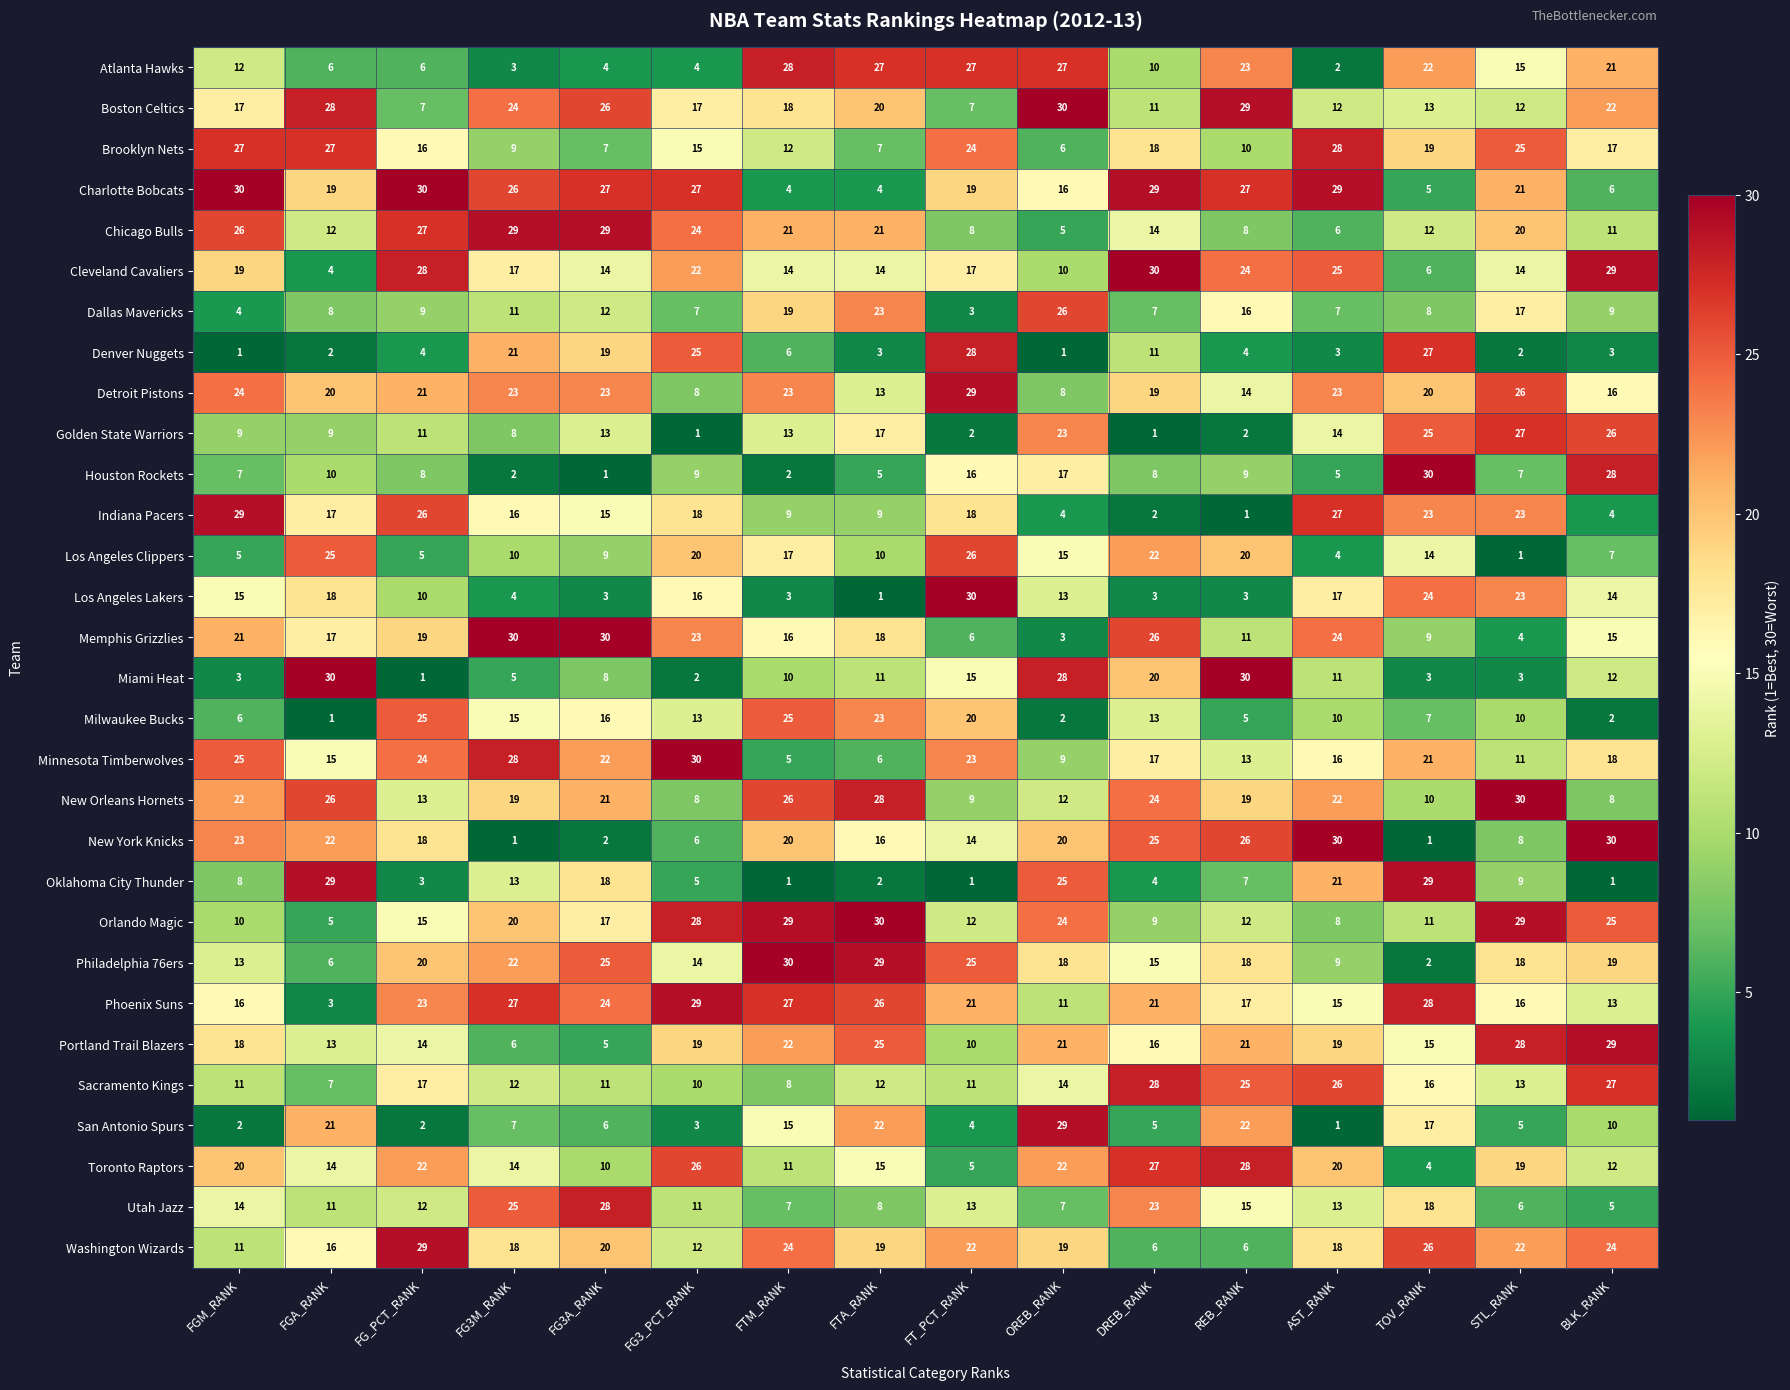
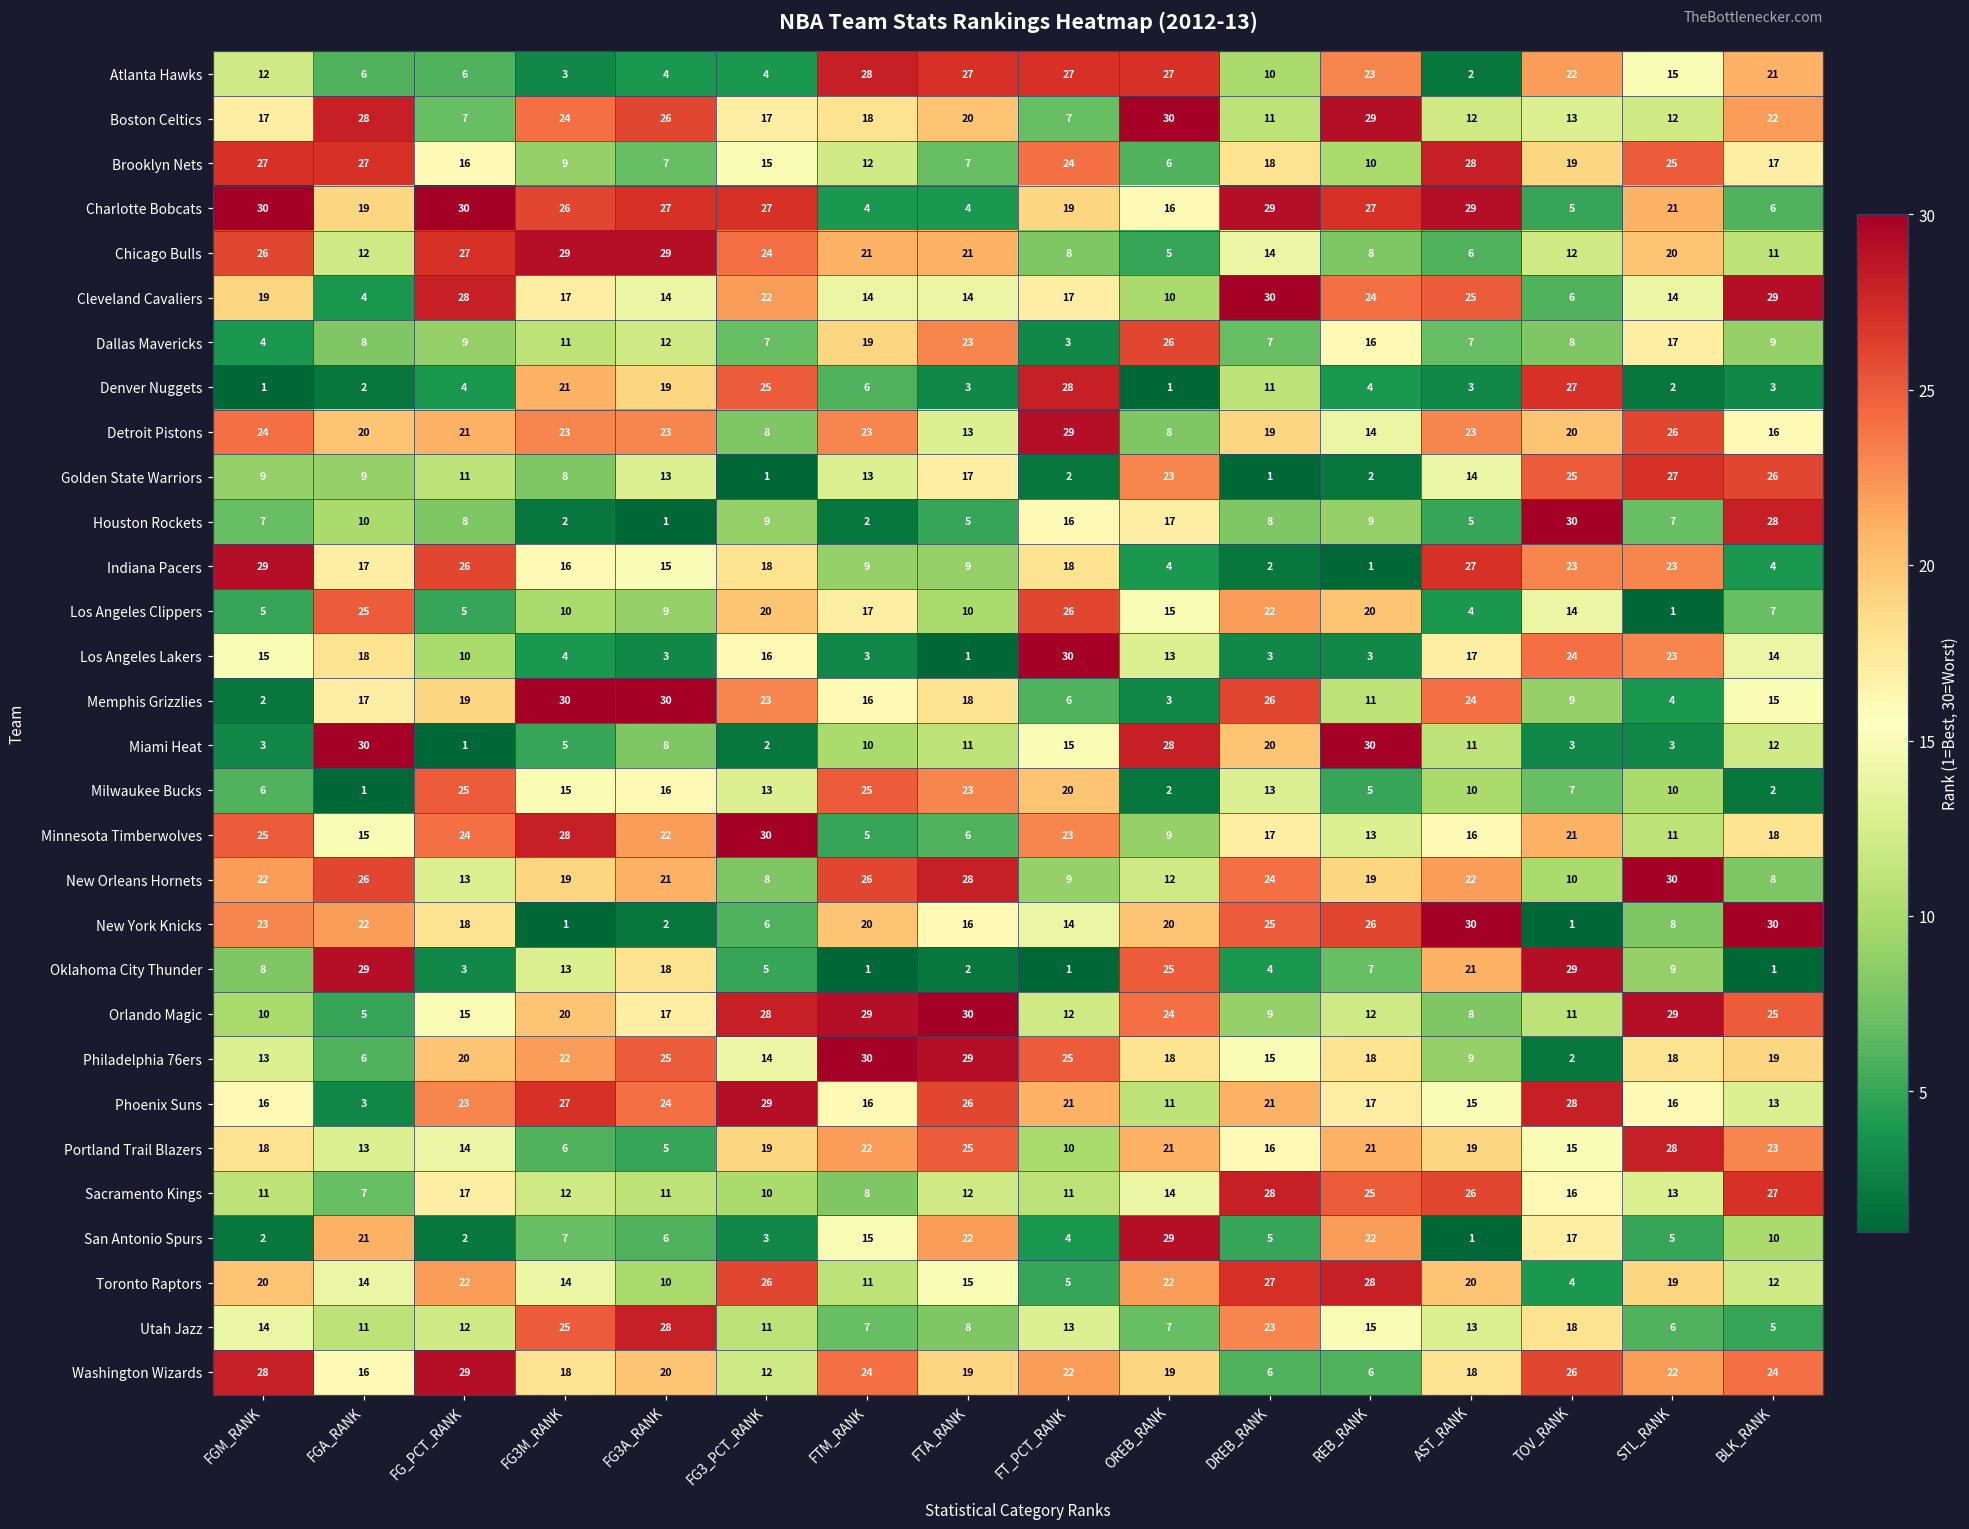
Memphis Grizzlies, FGM_RANK: 21 -> 2
Phoenix Suns, FTM_RANK: 27 -> 16
Portland Trail Blazers, BLK_RANK: 29 -> 23
Washington Wizards, FGM_RANK: 11 -> 28
